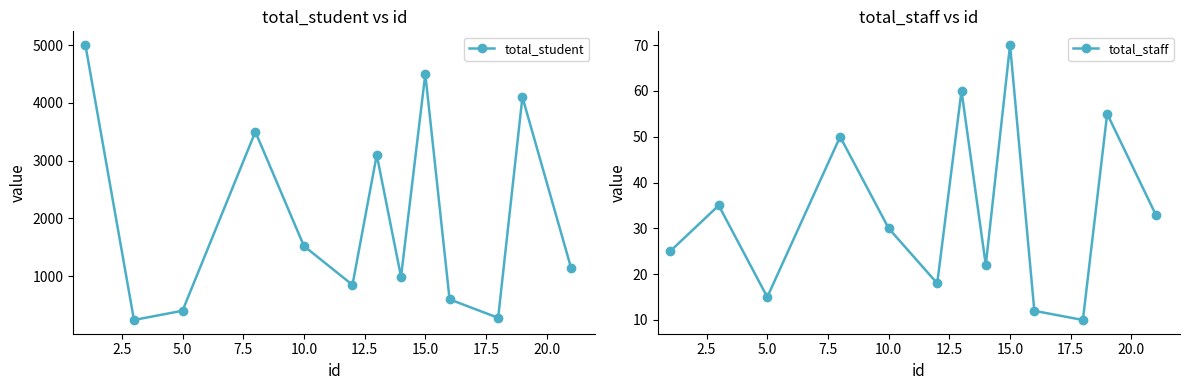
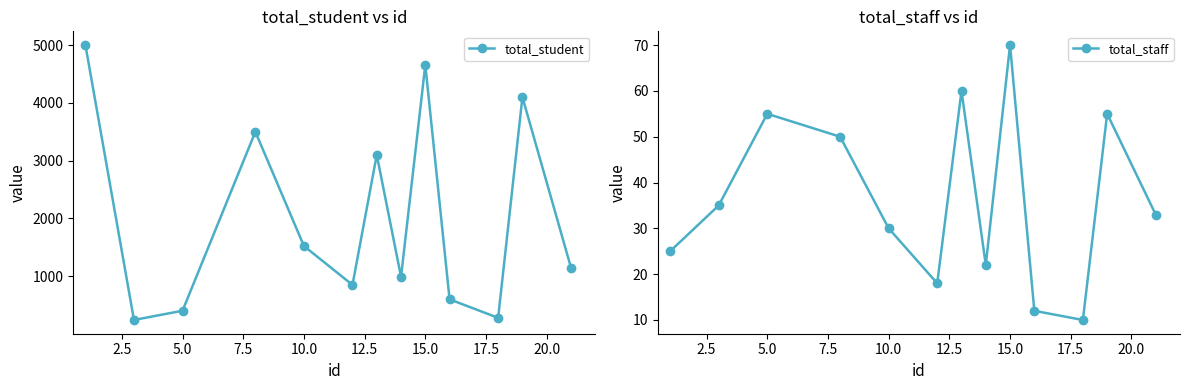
total_student vs id, 15.0: 4500 -> 4700
total_staff vs id, 5.0: 15 -> 55
